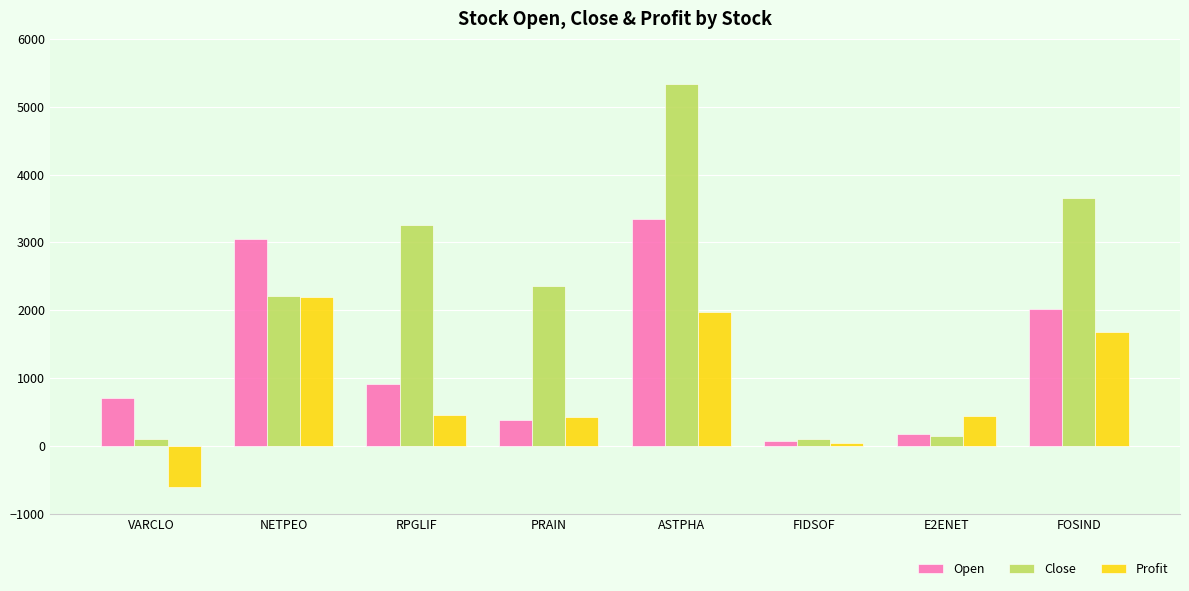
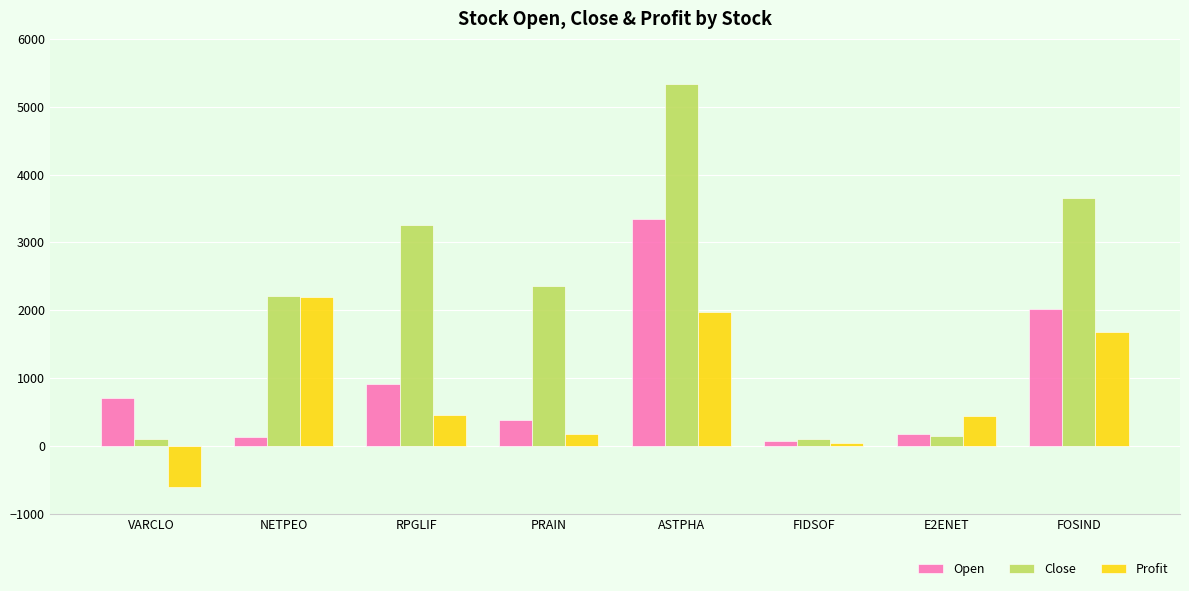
Open, NETPEO: 3000 -> 100
Profit, PRAIN: 400 -> 200
